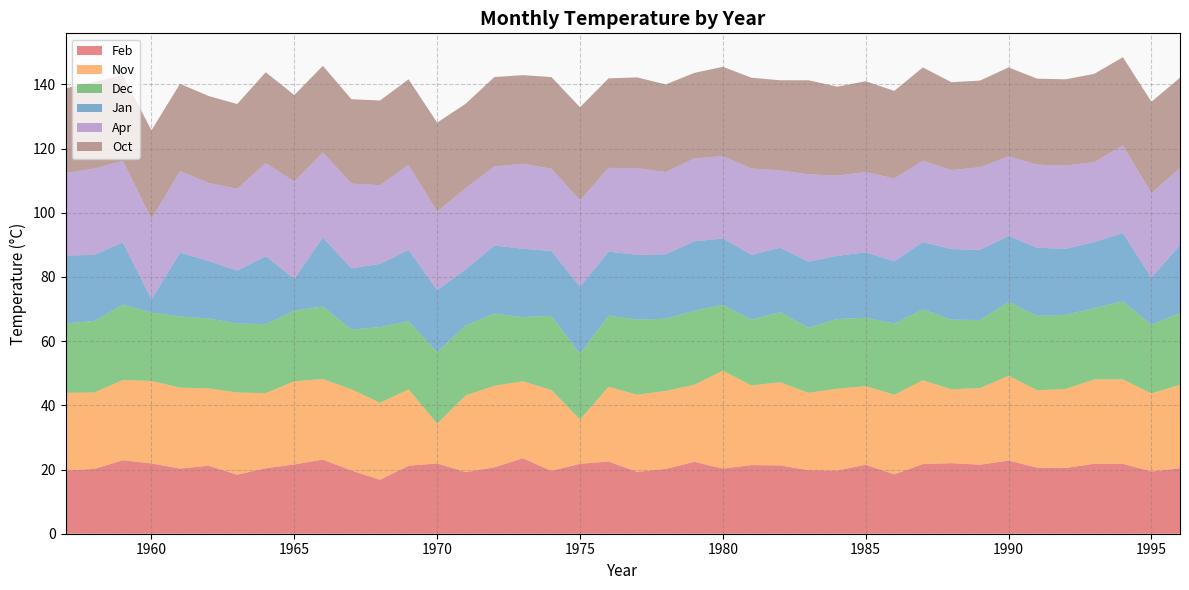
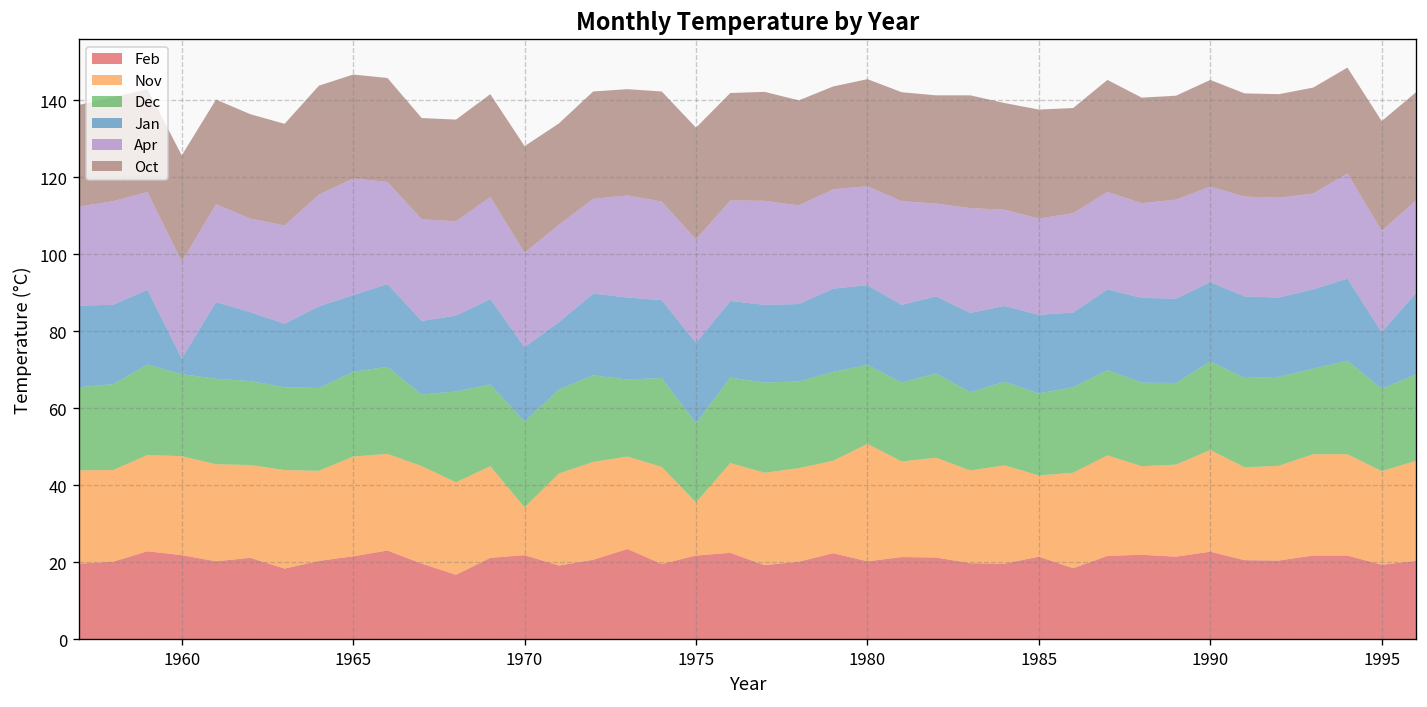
Jan, 1965: 10 -> 20
Nov, 1985: 25 -> 21
